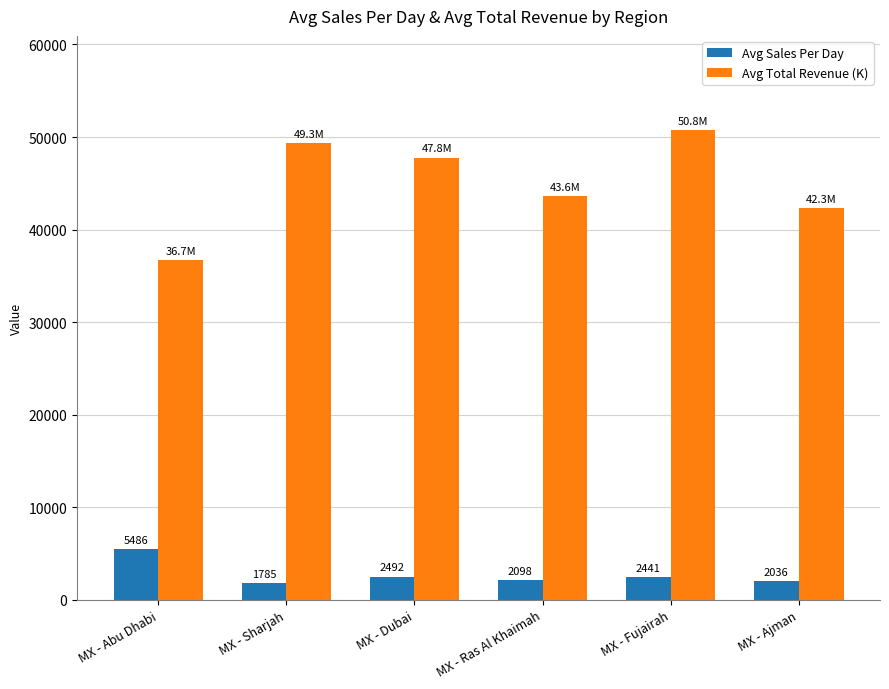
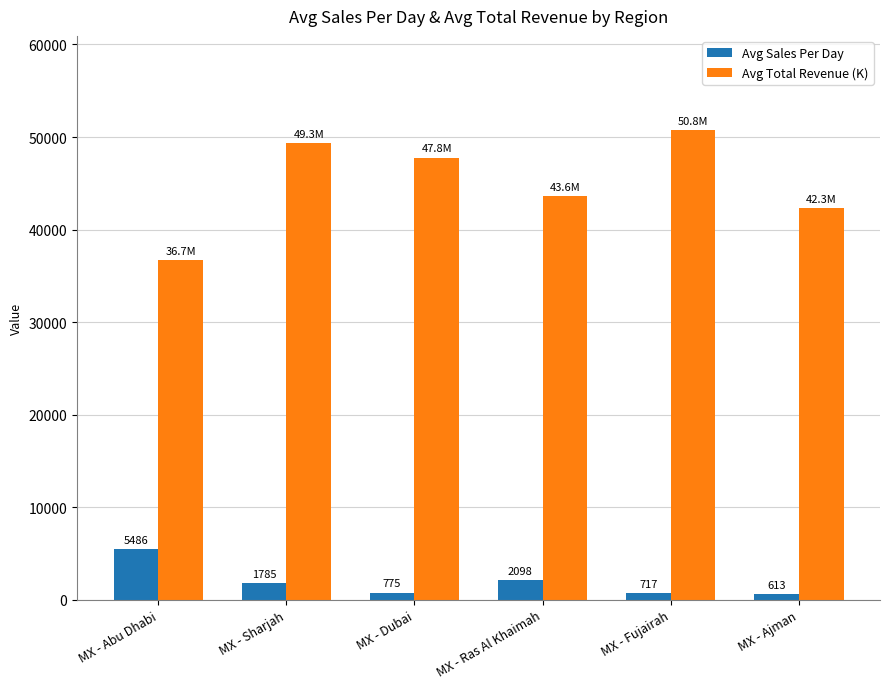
Avg Sales Per Day, MX - Dubai: 2492 -> 775
Avg Sales Per Day, MX - Fujairah: 2441 -> 717
Avg Sales Per Day, MX - Ajman: 2036 -> 613
